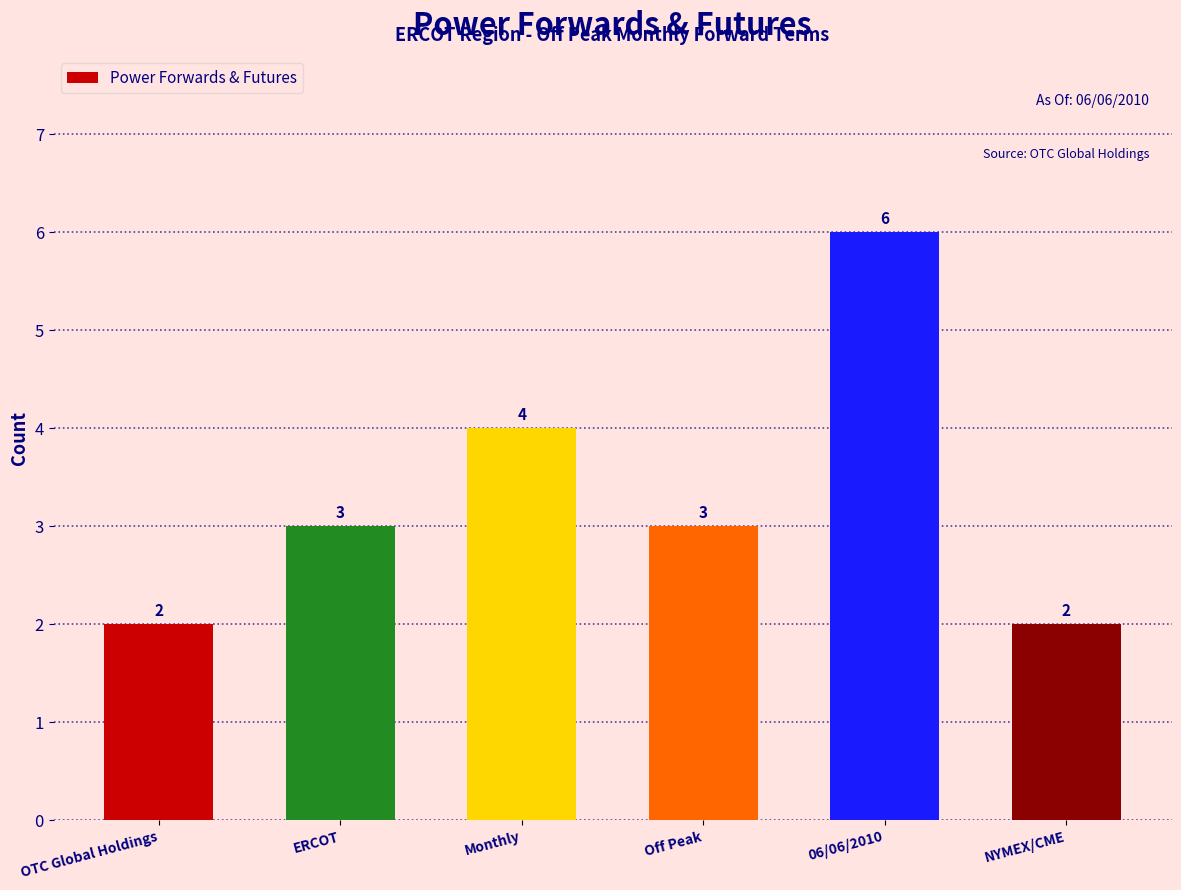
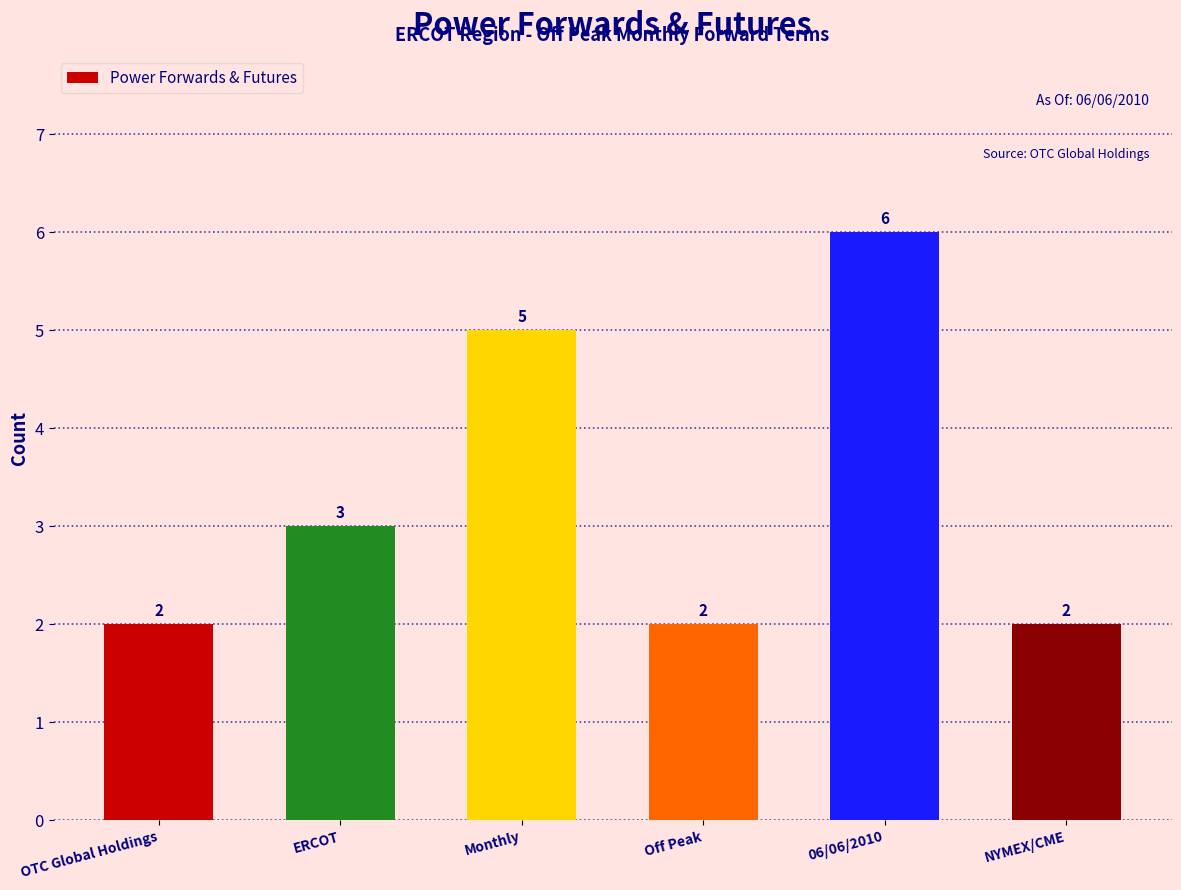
Monthly: 4 -> 5
Off Peak: 3 -> 2
